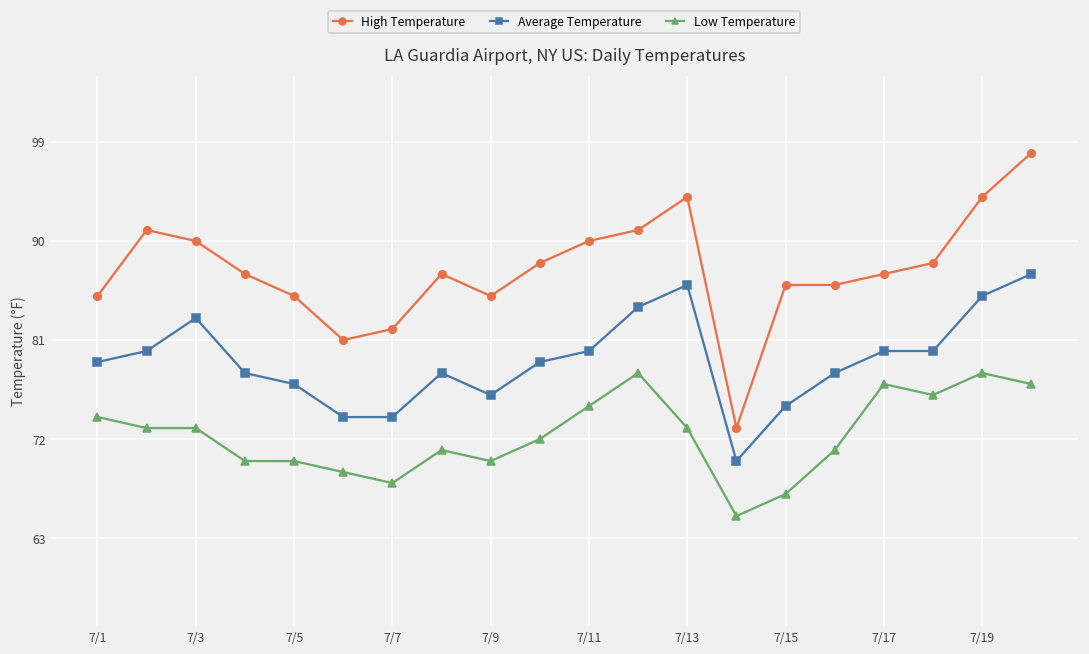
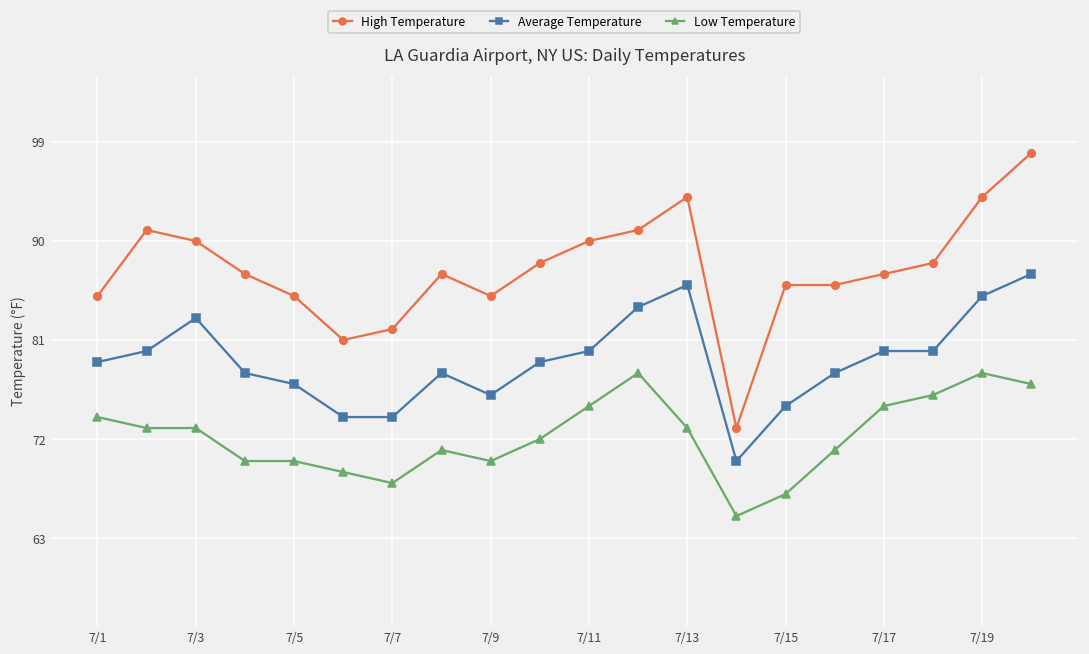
Low Temperature, 7/17: 77 -> 75
